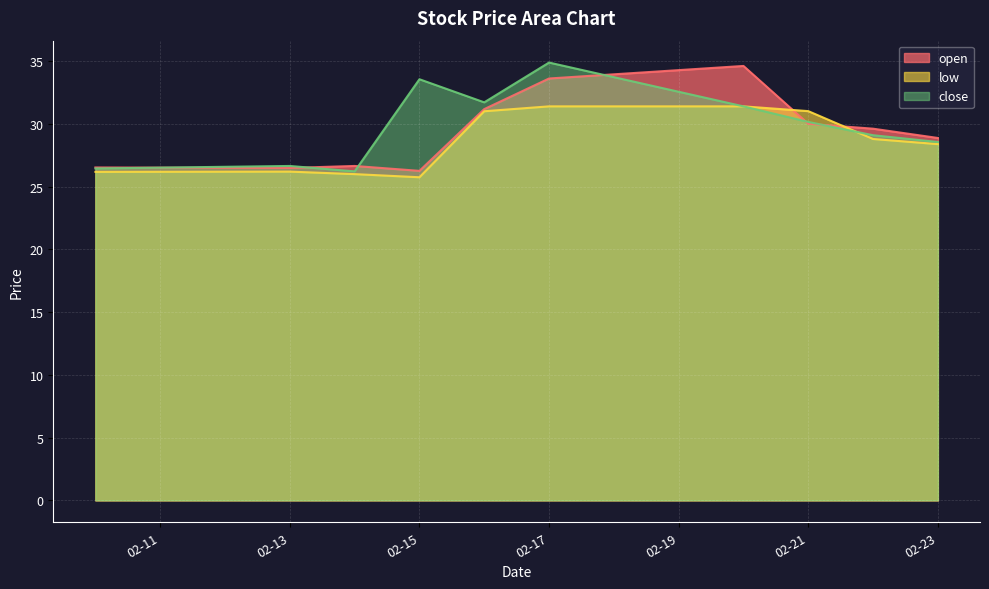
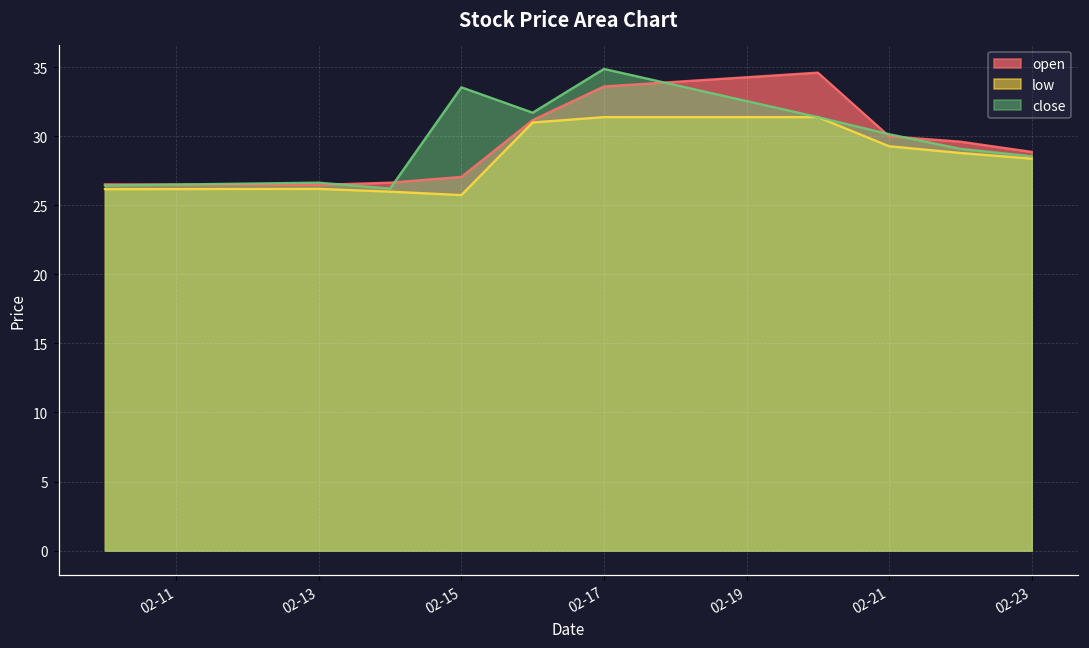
open, 02-15: 26.3 -> 27.1
low, 02-21: 31.0 -> 29.3
